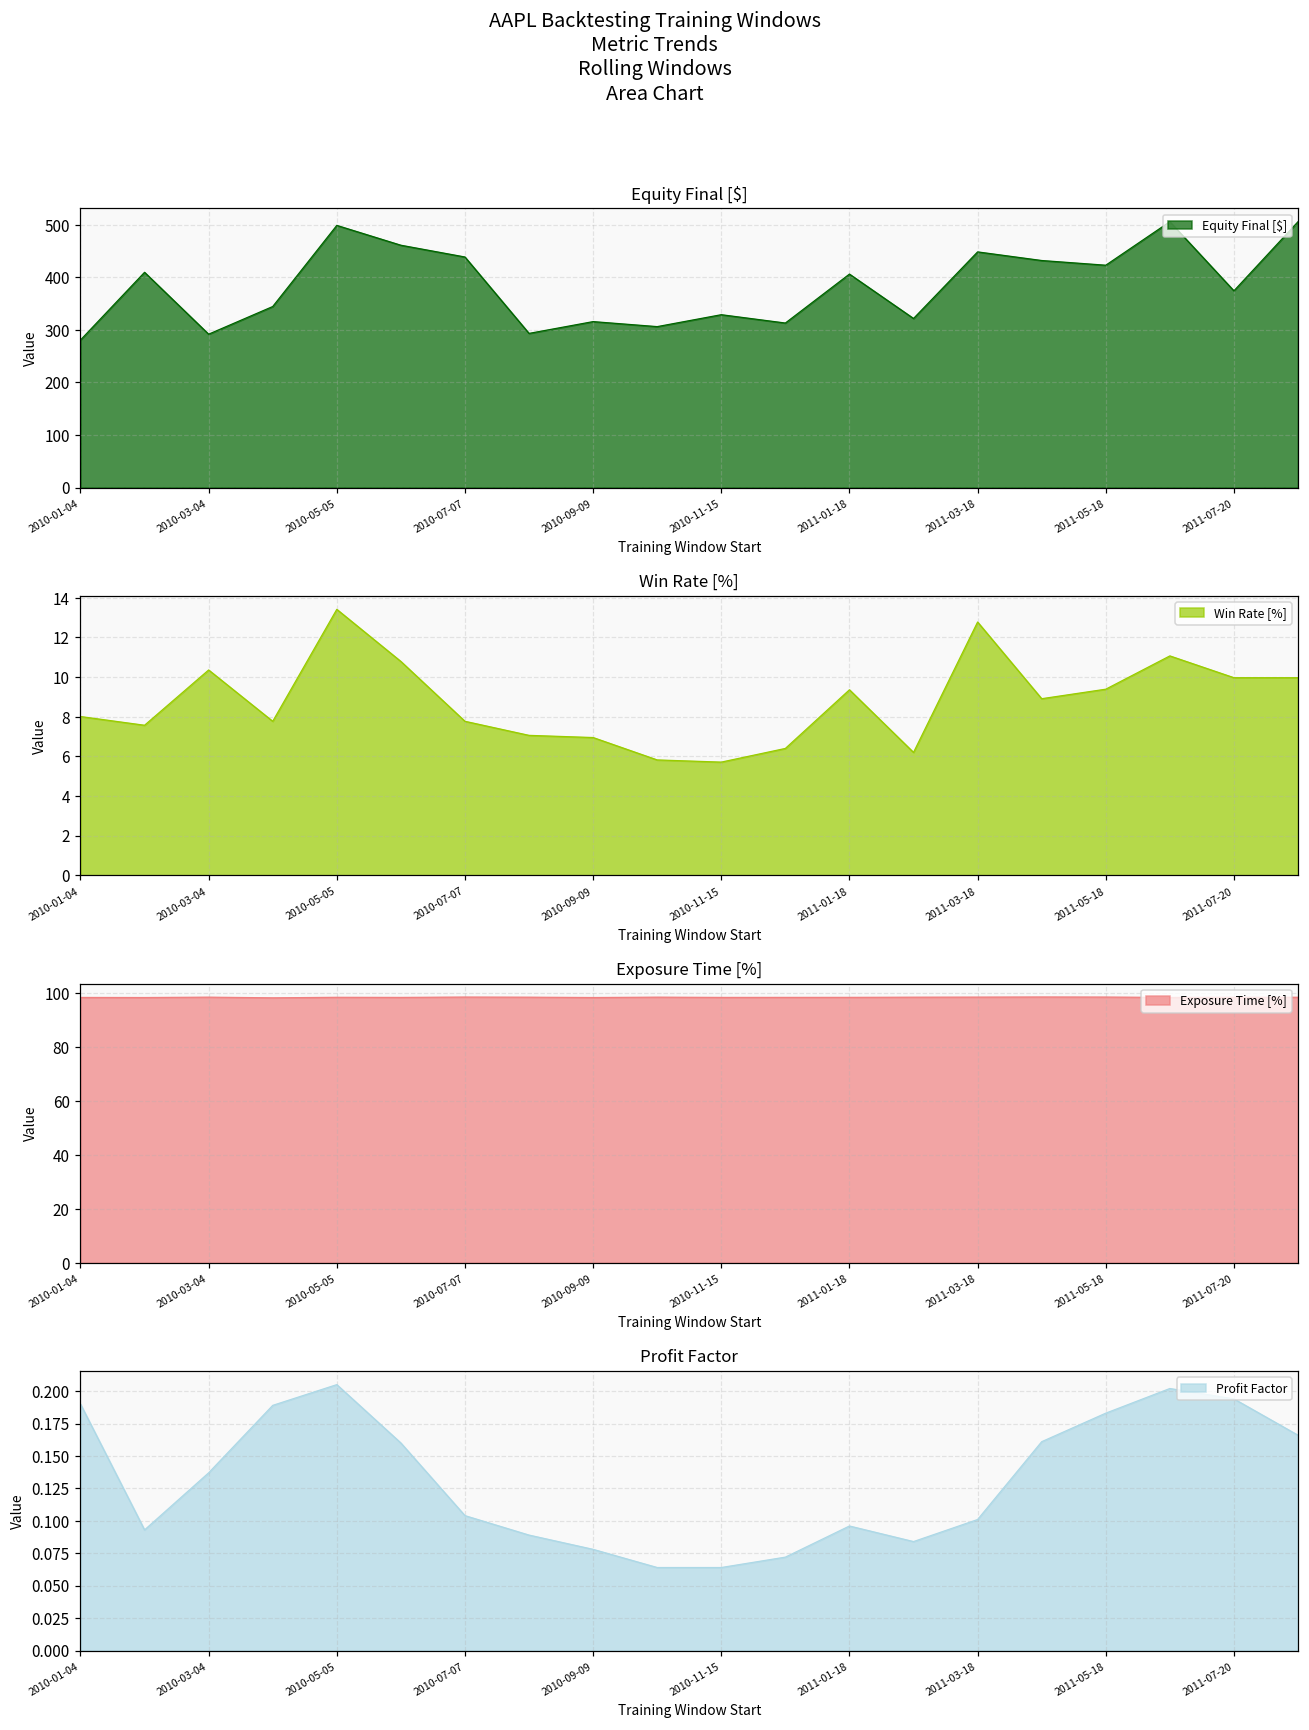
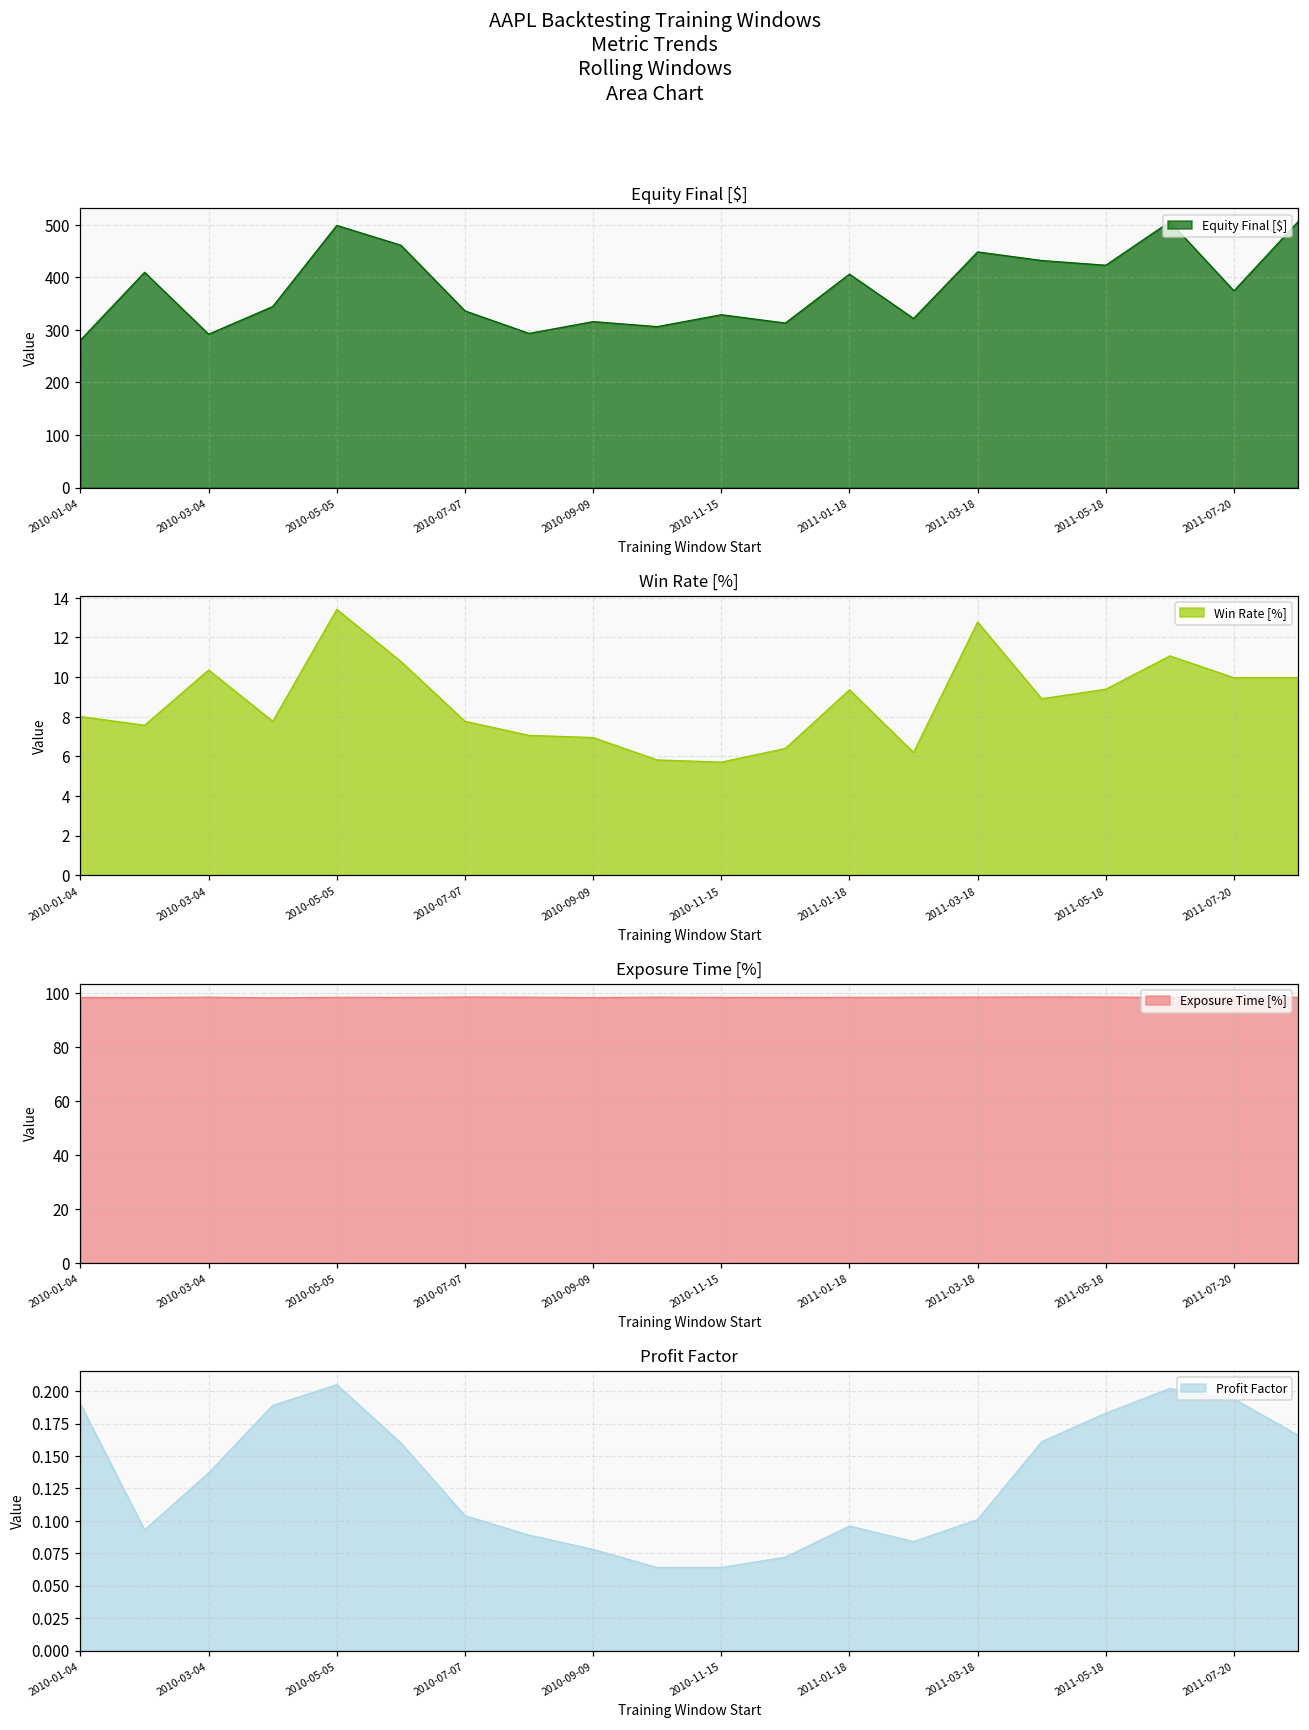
Equity Final [$], 2010-07-07: 440 -> 340
